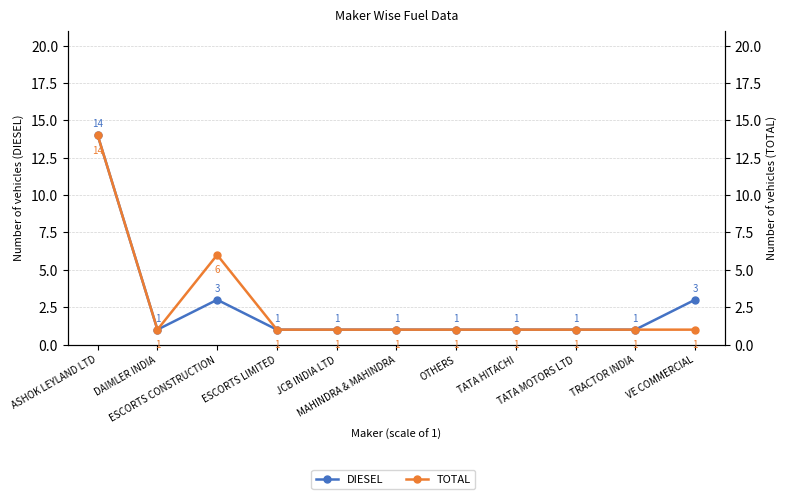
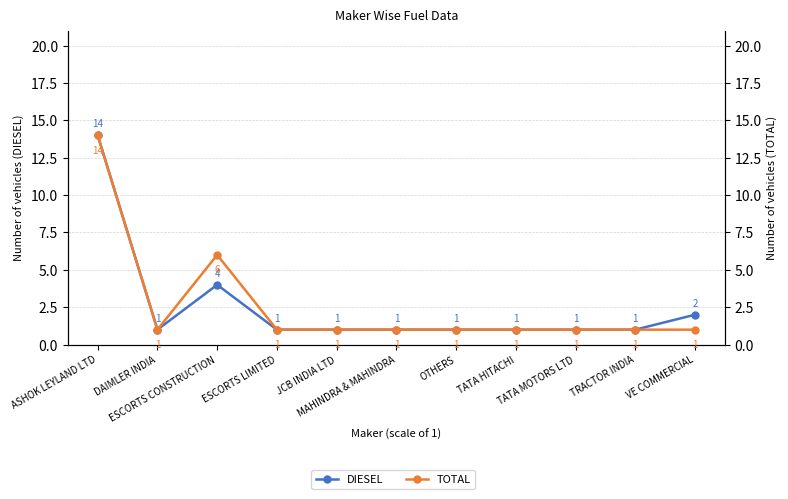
DIESEL, ESCORTS CONSTRUCTION: 3 -> 4
DIESEL, VE COMMERCIAL: 3 -> 2
